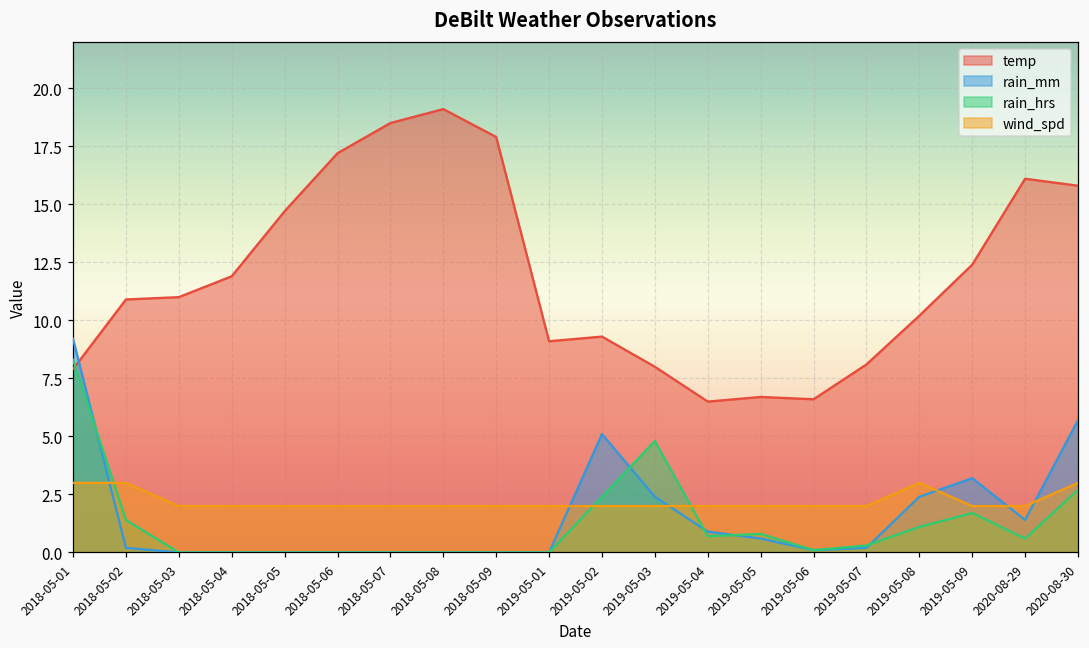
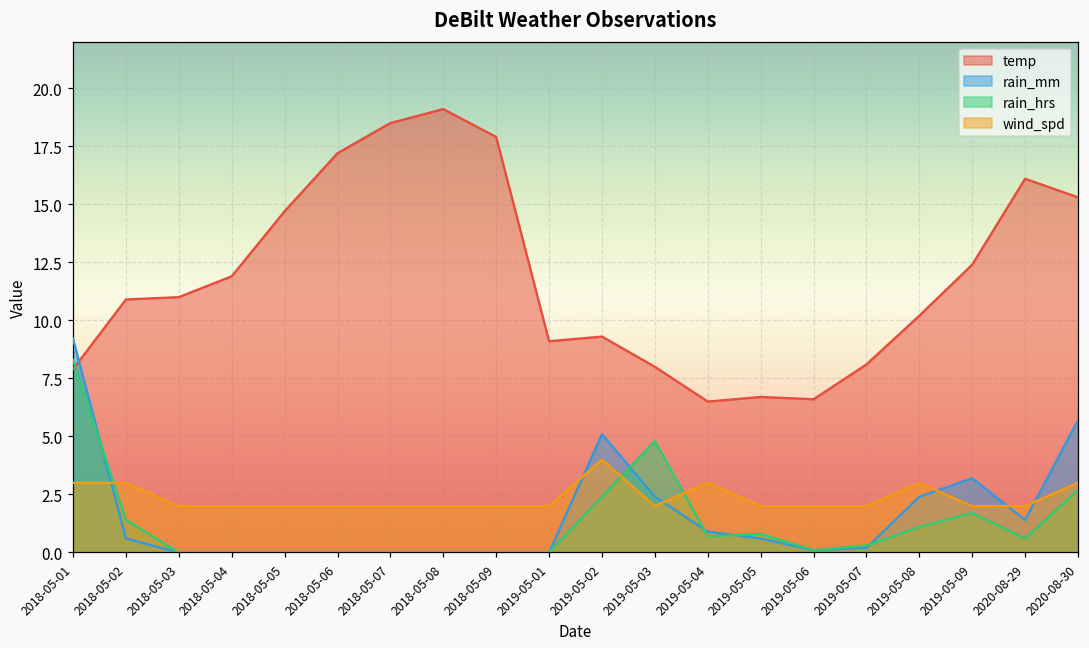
rain_mm, 2018-05-02: 0.2 -> 0.6
wind_spd, 2019-05-02: 2 -> 4
wind_spd, 2019-05-04: 2 -> 3
temp, 2020-08-30: 15.8 -> 15.3
